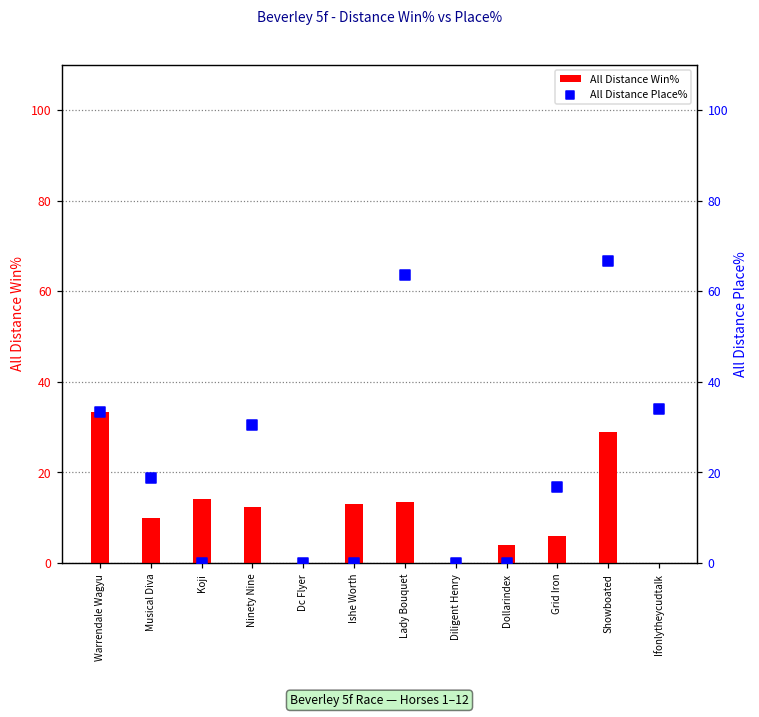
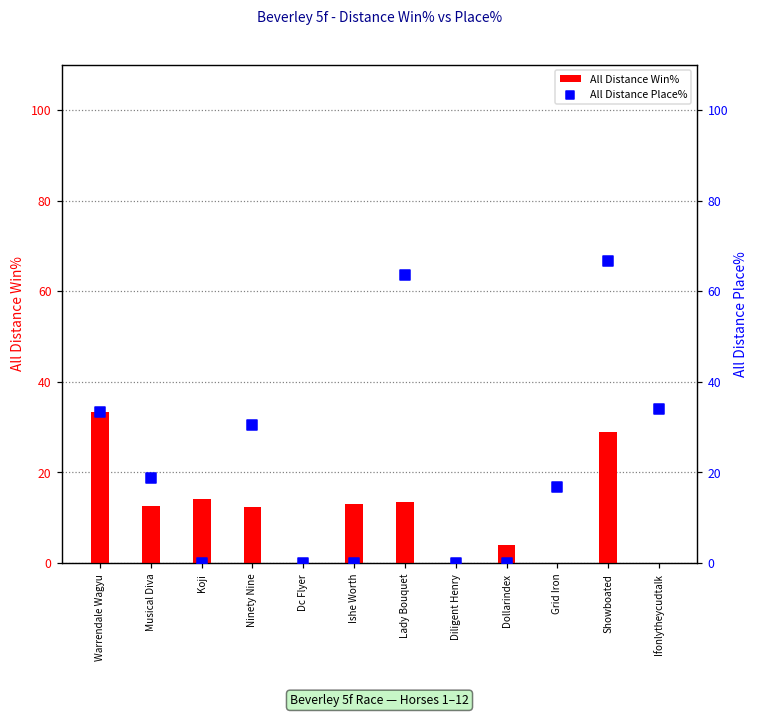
All Distance Win%, Musical Diva: 10 -> 13
All Distance Win%, Grid Iron: 6 -> 0
